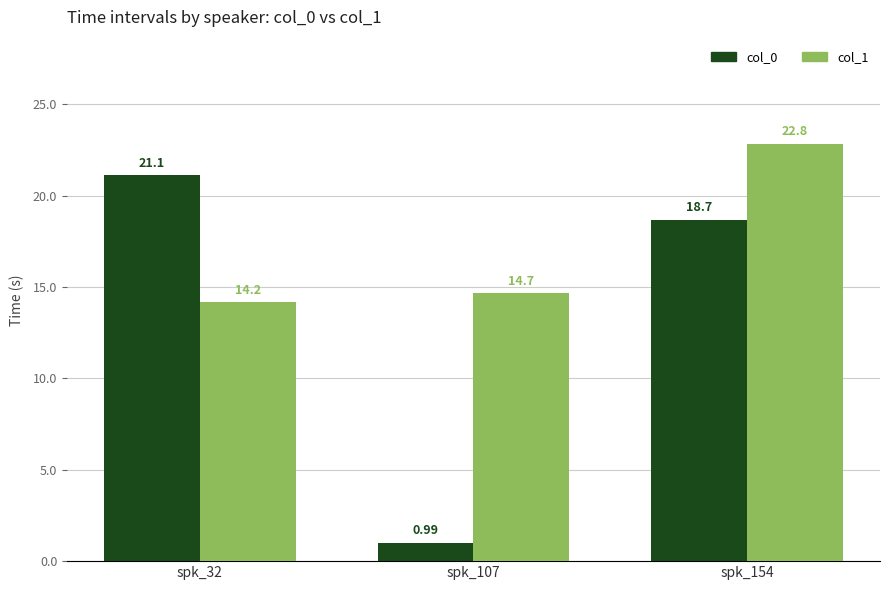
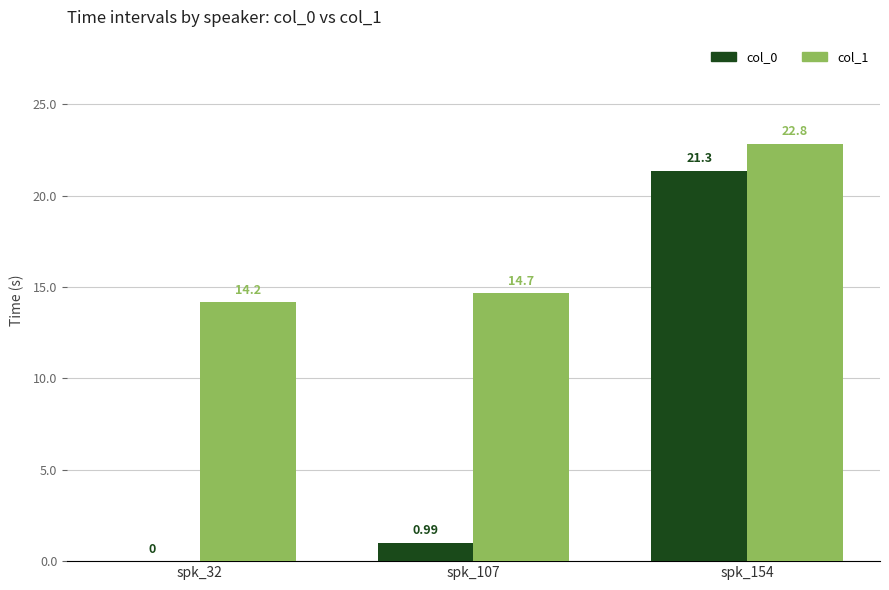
col_0, spk_32: 21.1 -> 0
col_0, spk_154: 18.7 -> 21.3
